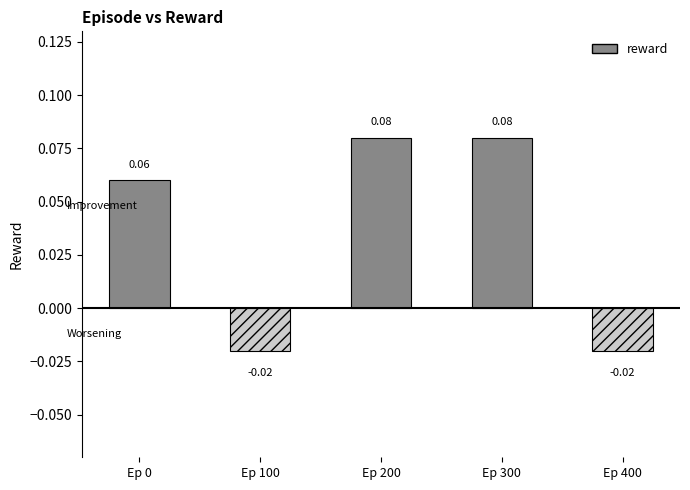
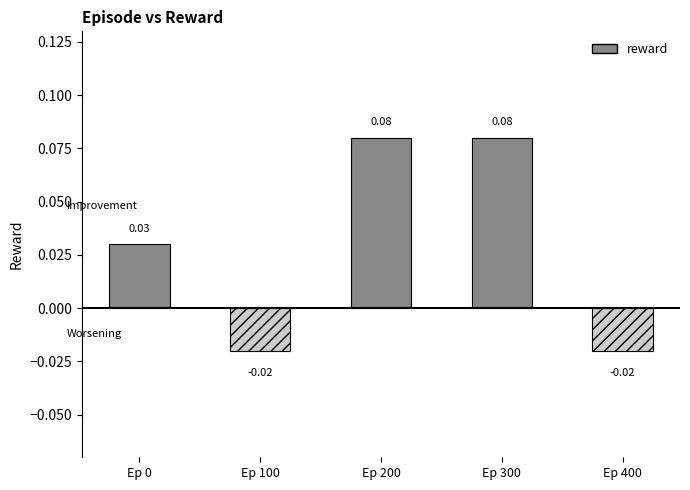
Ep 0: 0.06 -> 0.03
